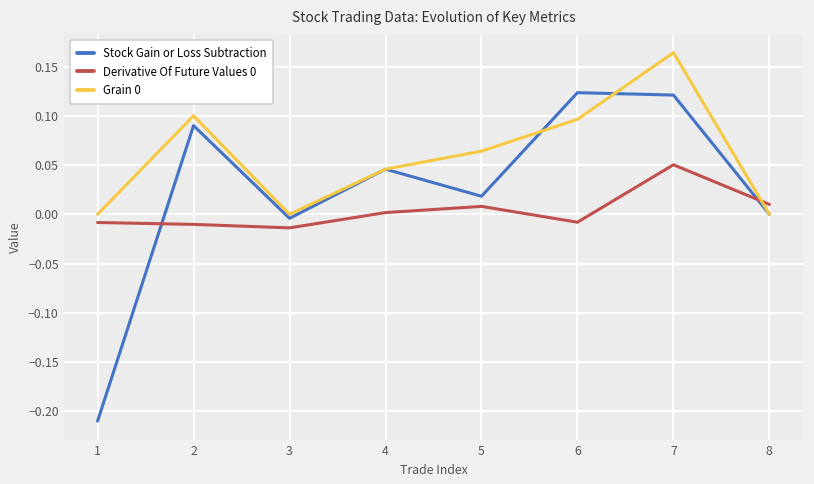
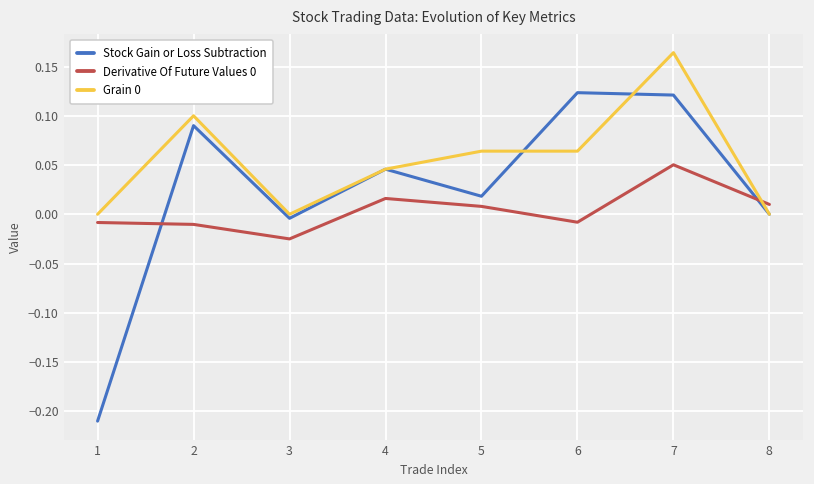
Derivative Of Future Values 0, 3: -0.01 -> -0.03
Derivative Of Future Values 0, 4: 0.00 -> 0.02
Grain 0, 6: 0.10 -> 0.06
